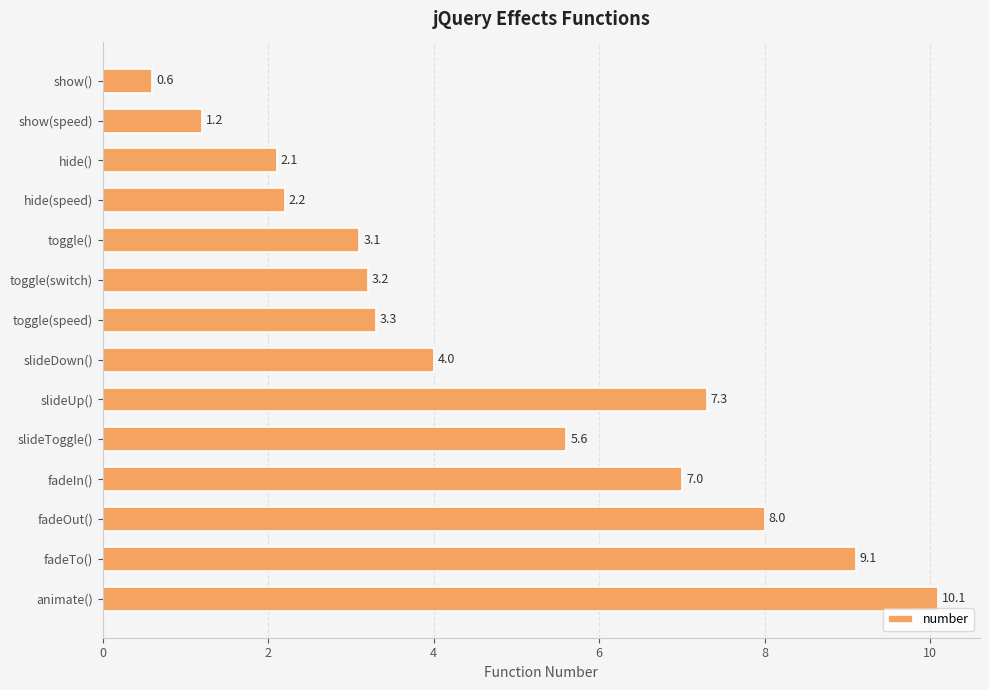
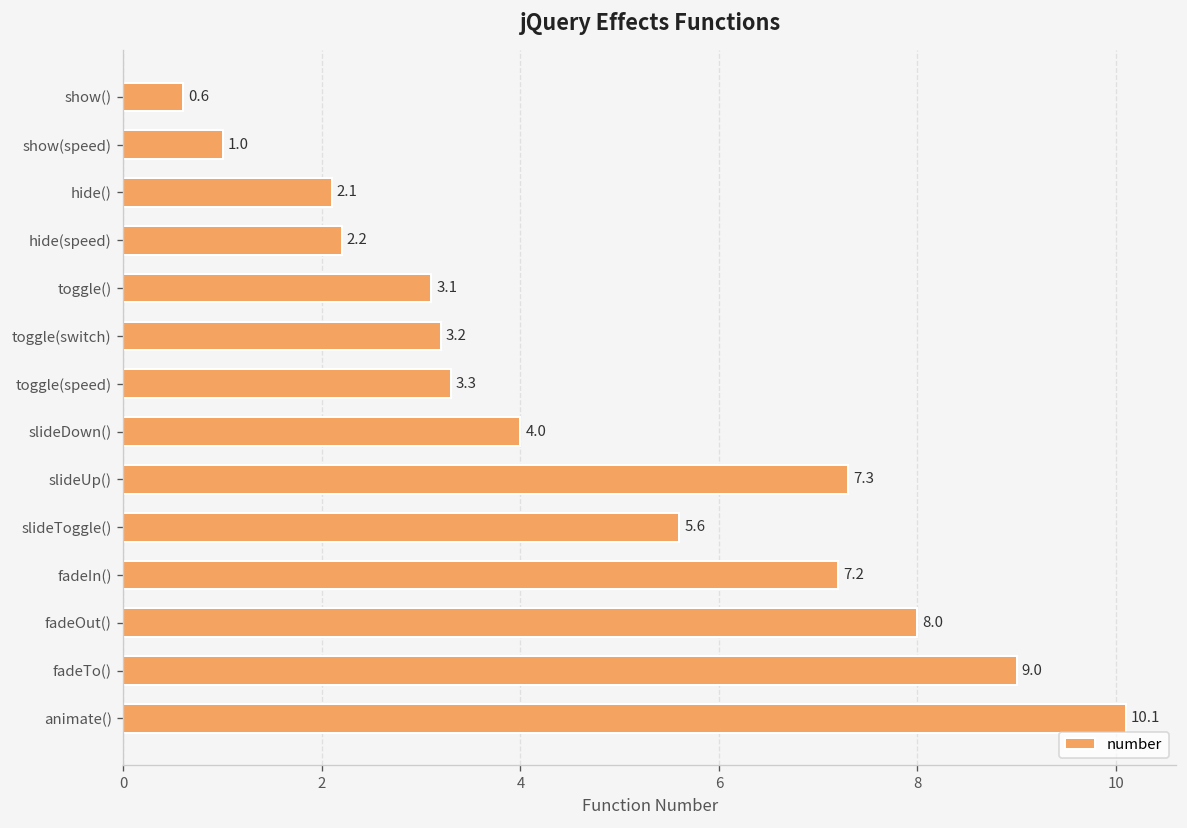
show(speed): 1.2 -> 1.0
fadeIn(): 7.0 -> 7.2
fadeTo(): 9.1 -> 9.0
